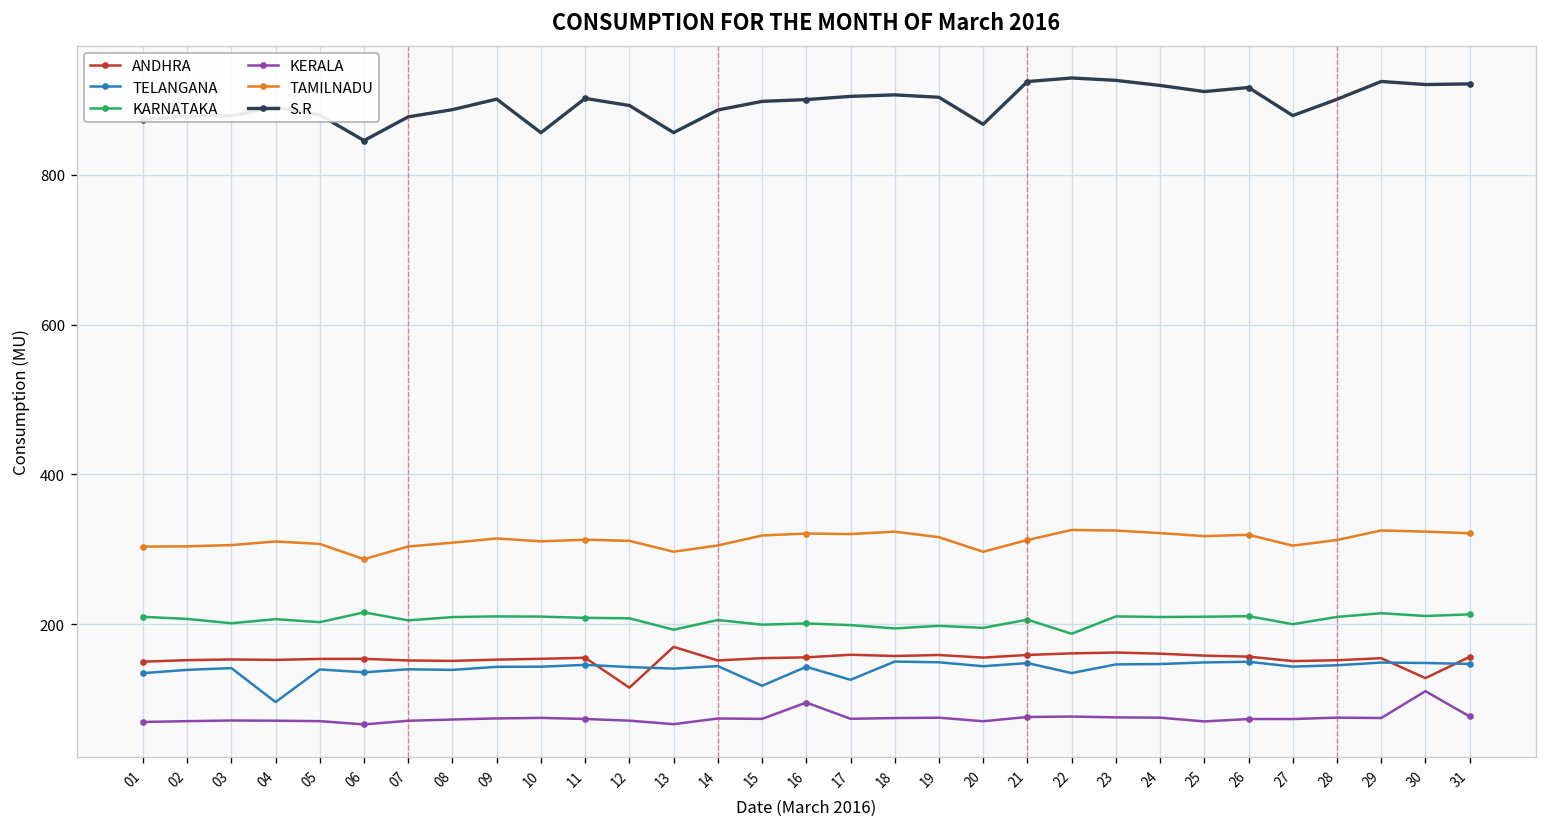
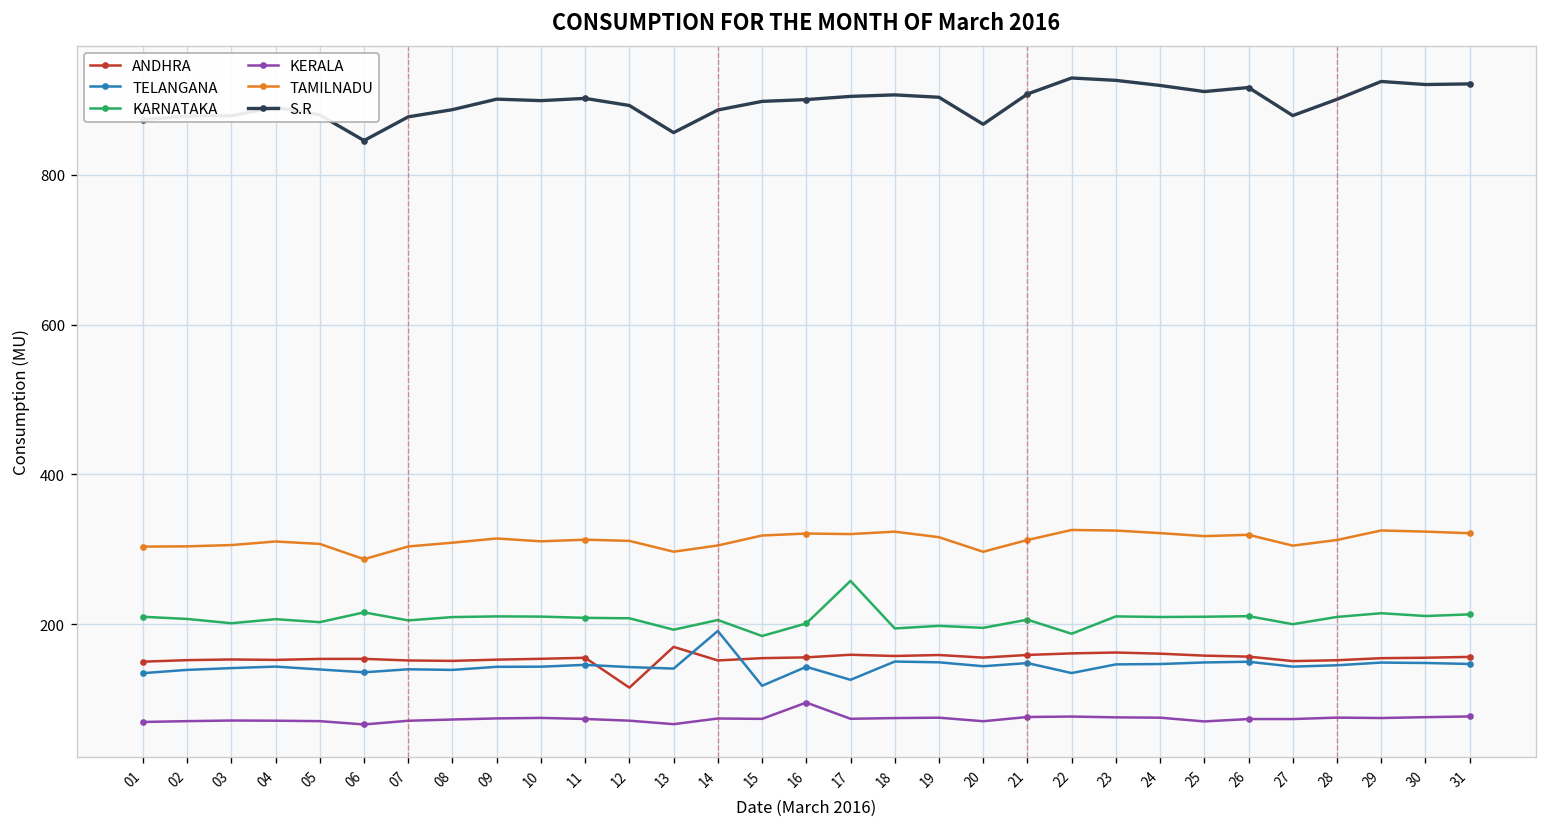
TELANGANA, 04: 100 -> 140
S.R, 10: 860 -> 900
TELANGANA, 14: 140 -> 190
KARNATAKA, 15: 200 -> 180
KARNATAKA, 17: 200 -> 260
S.R, 21: 920 -> 910
ANDHRA, 30: 130 -> 160
KERALA, 30: 110 -> 80
